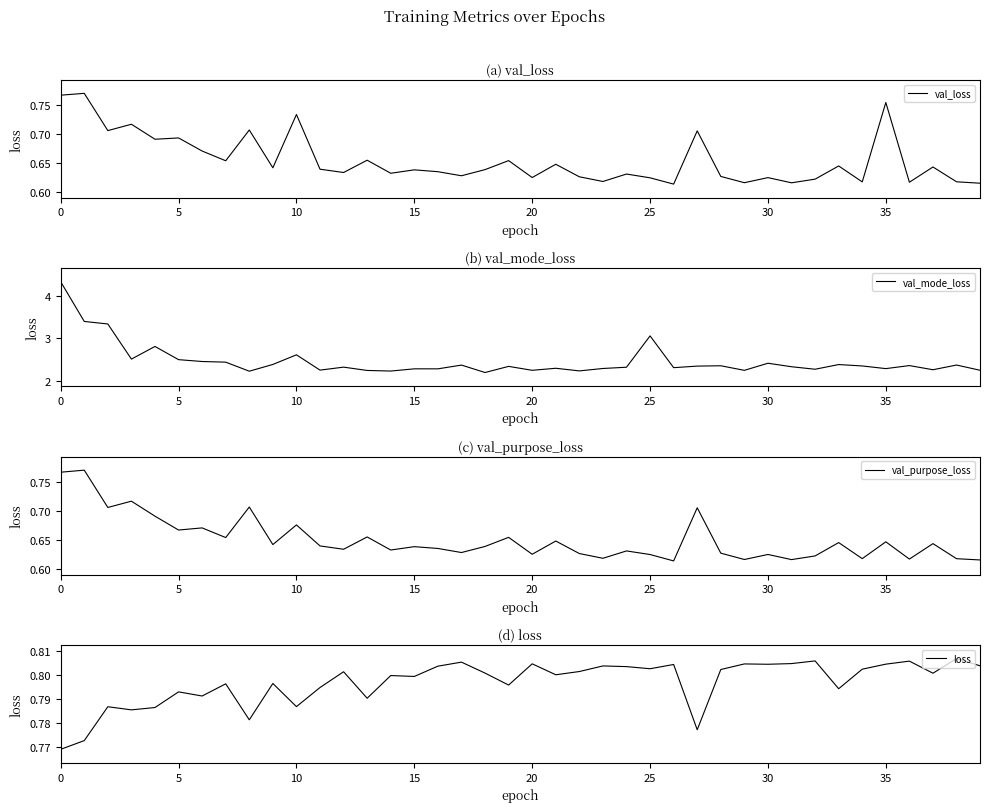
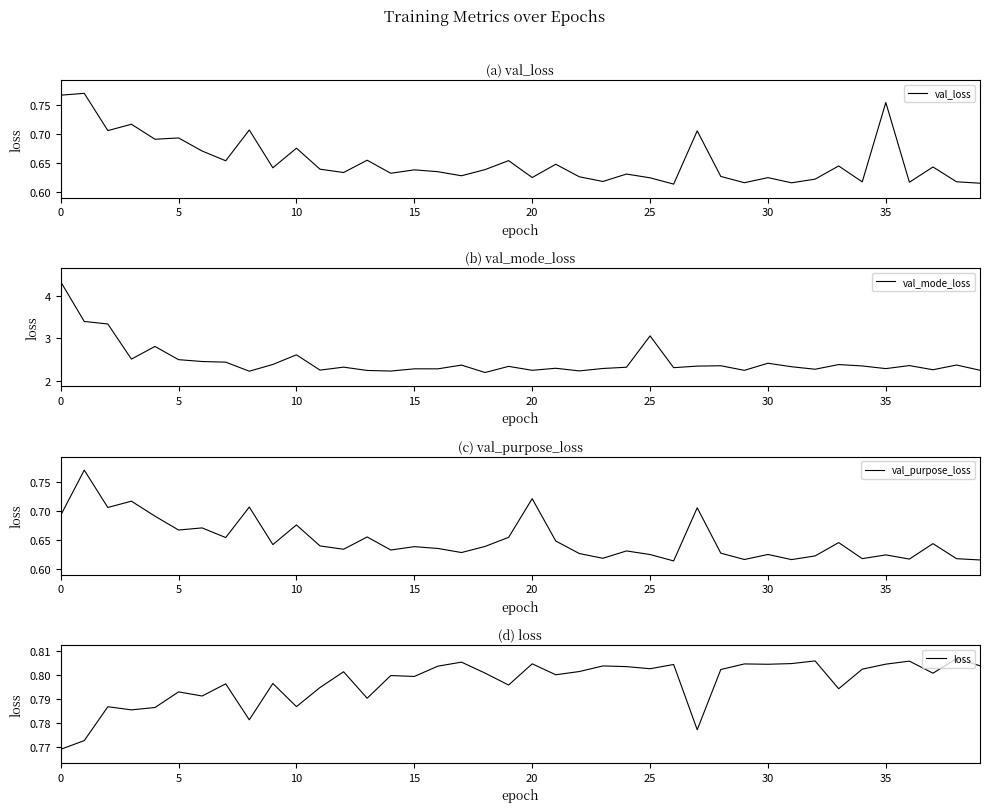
(a) val_loss, 10: 0.73 -> 0.68
(c) val_purpose_loss, 0: 0.77 -> 0.69
(c) val_purpose_loss, 20: 0.63 -> 0.72
(c) val_purpose_loss, 35: 0.65 -> 0.62
